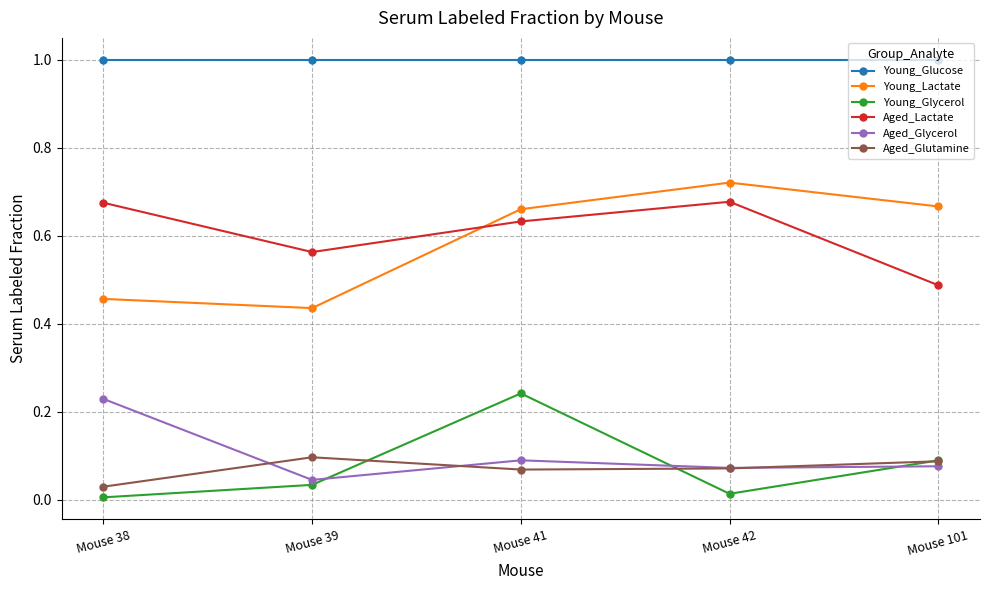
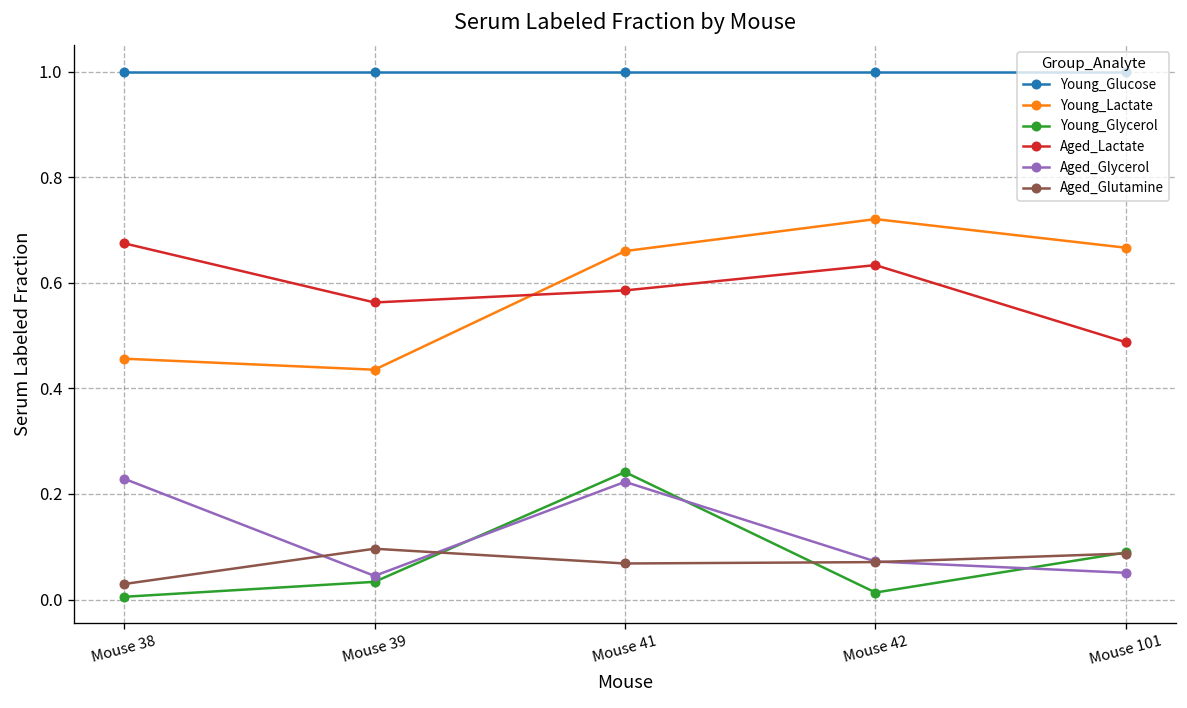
Aged_Lactate, Mouse 41: 0.63 -> 0.59
Aged_Glycerol, Mouse 41: 0.09 -> 0.22
Aged_Lactate, Mouse 42: 0.68 -> 0.63
Aged_Glycerol, Mouse 101: 0.08 -> 0.05
